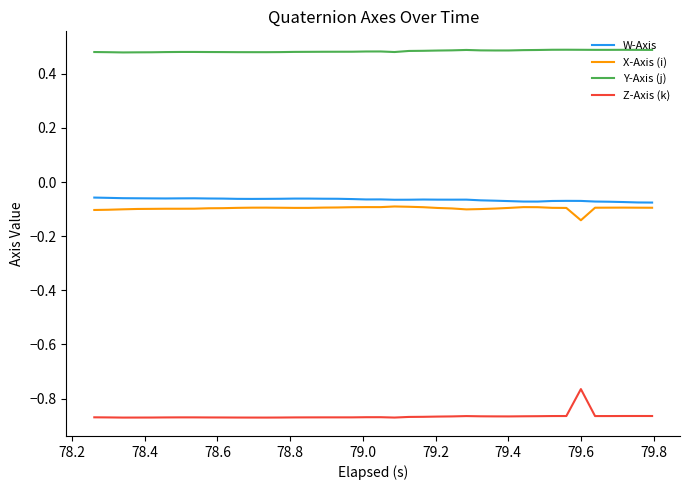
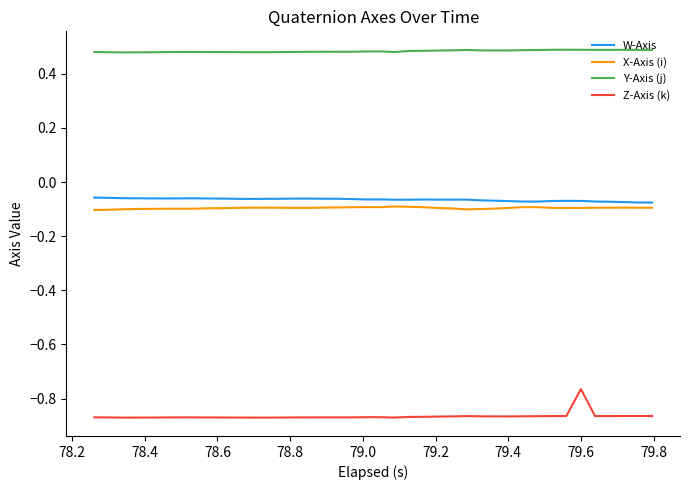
X-Axis (i), 79.6: -0.14 -> -0.10
